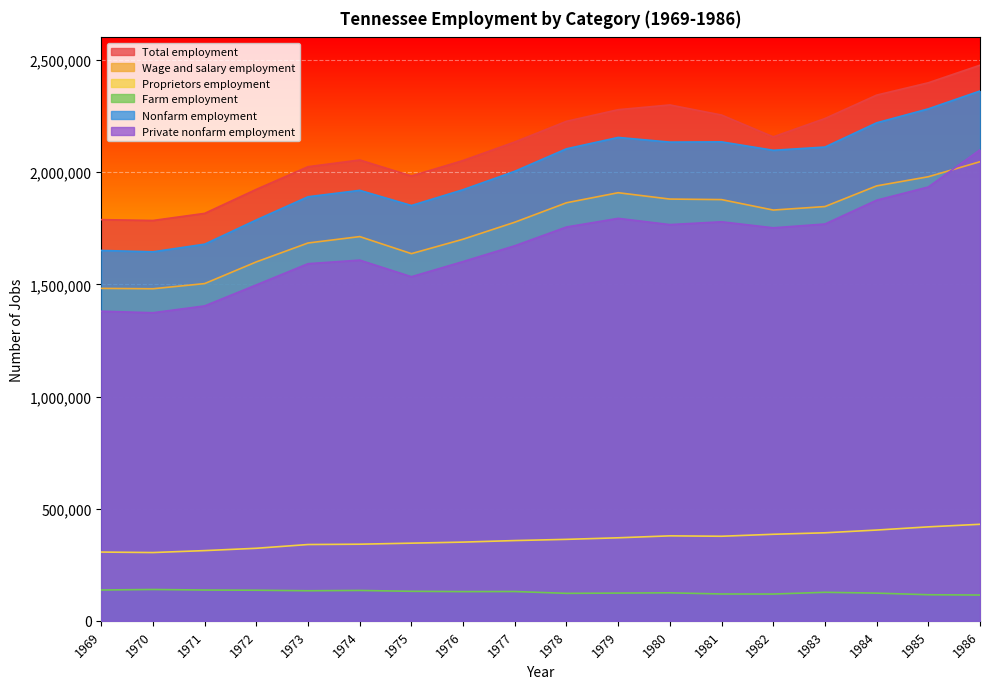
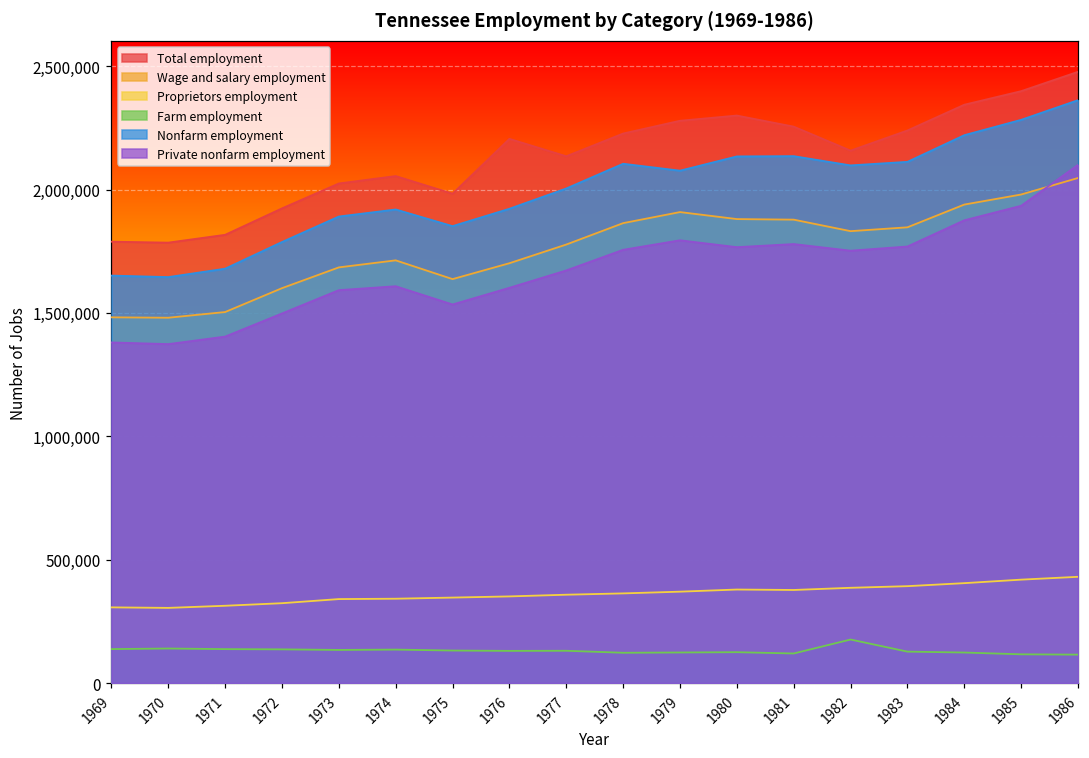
Total employment, 1976: 2,050,000 -> 2,210,000
Nonfarm employment, 1979: 2,160,000 -> 2,080,000
Farm employment, 1982: 120,000 -> 180,000
